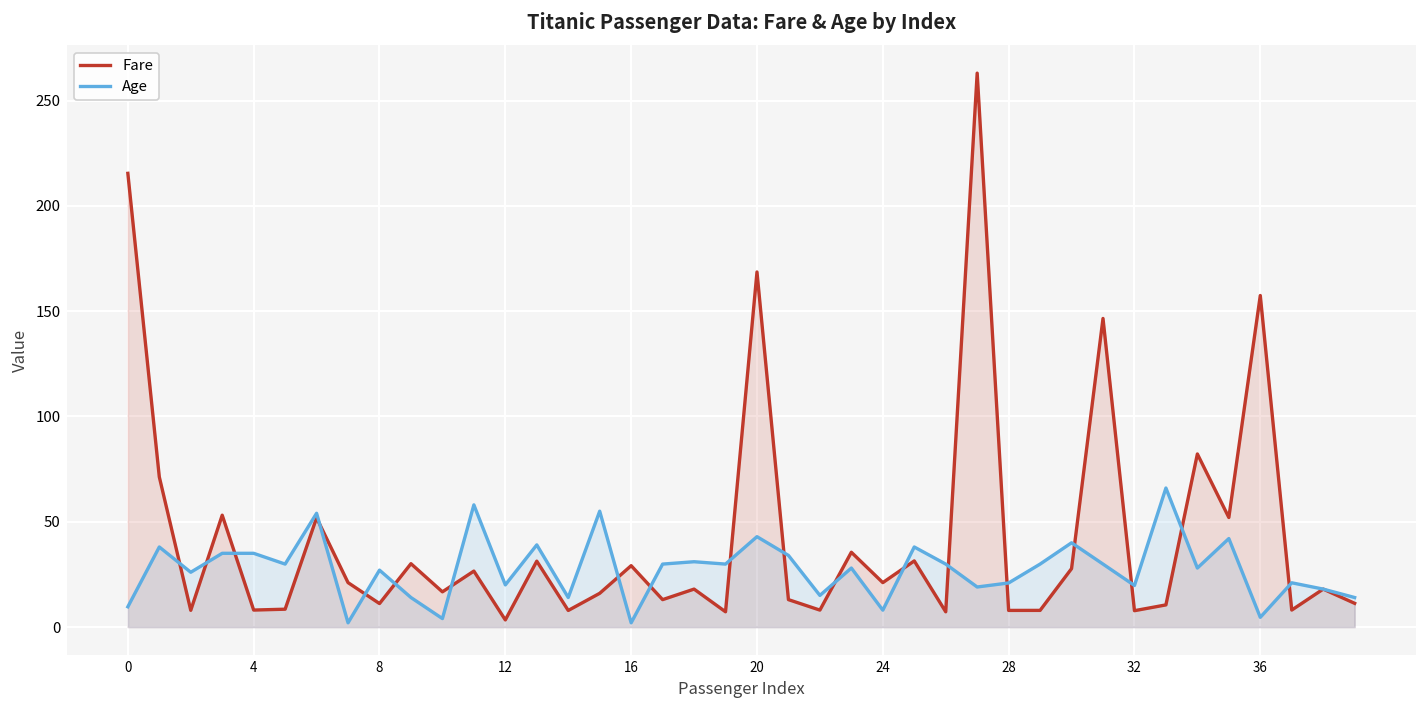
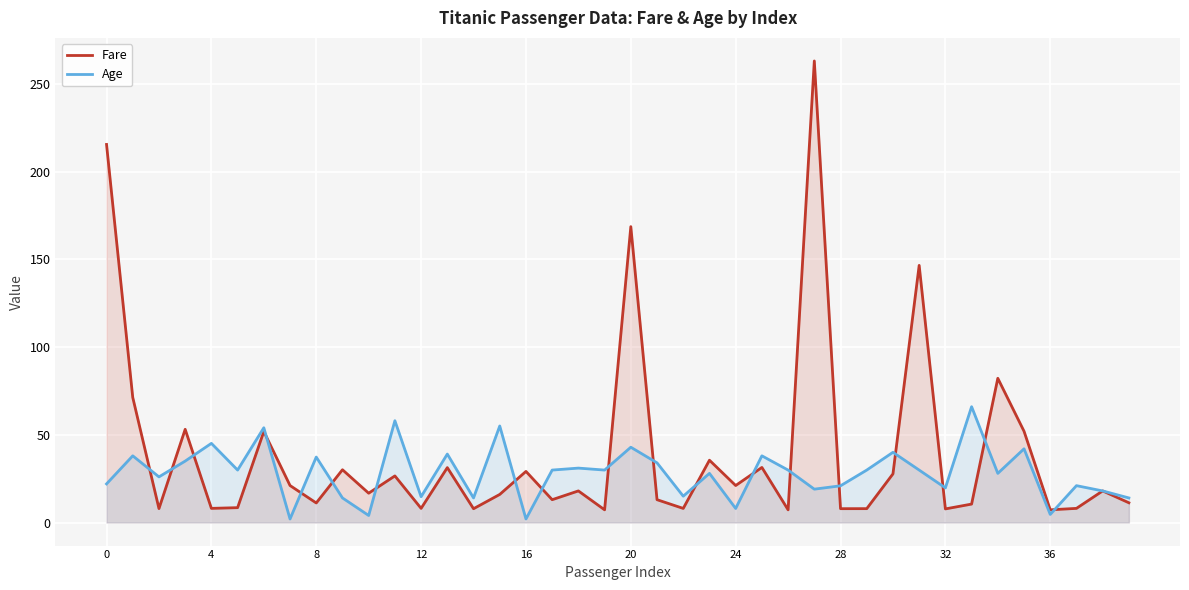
Age, 0: 10 -> 22
Age, 4: 35 -> 45
Age, 8: 27 -> 37
Fare, 12: 3 -> 8
Age, 12: 20 -> 15
Fare, 36: 157 -> 7
